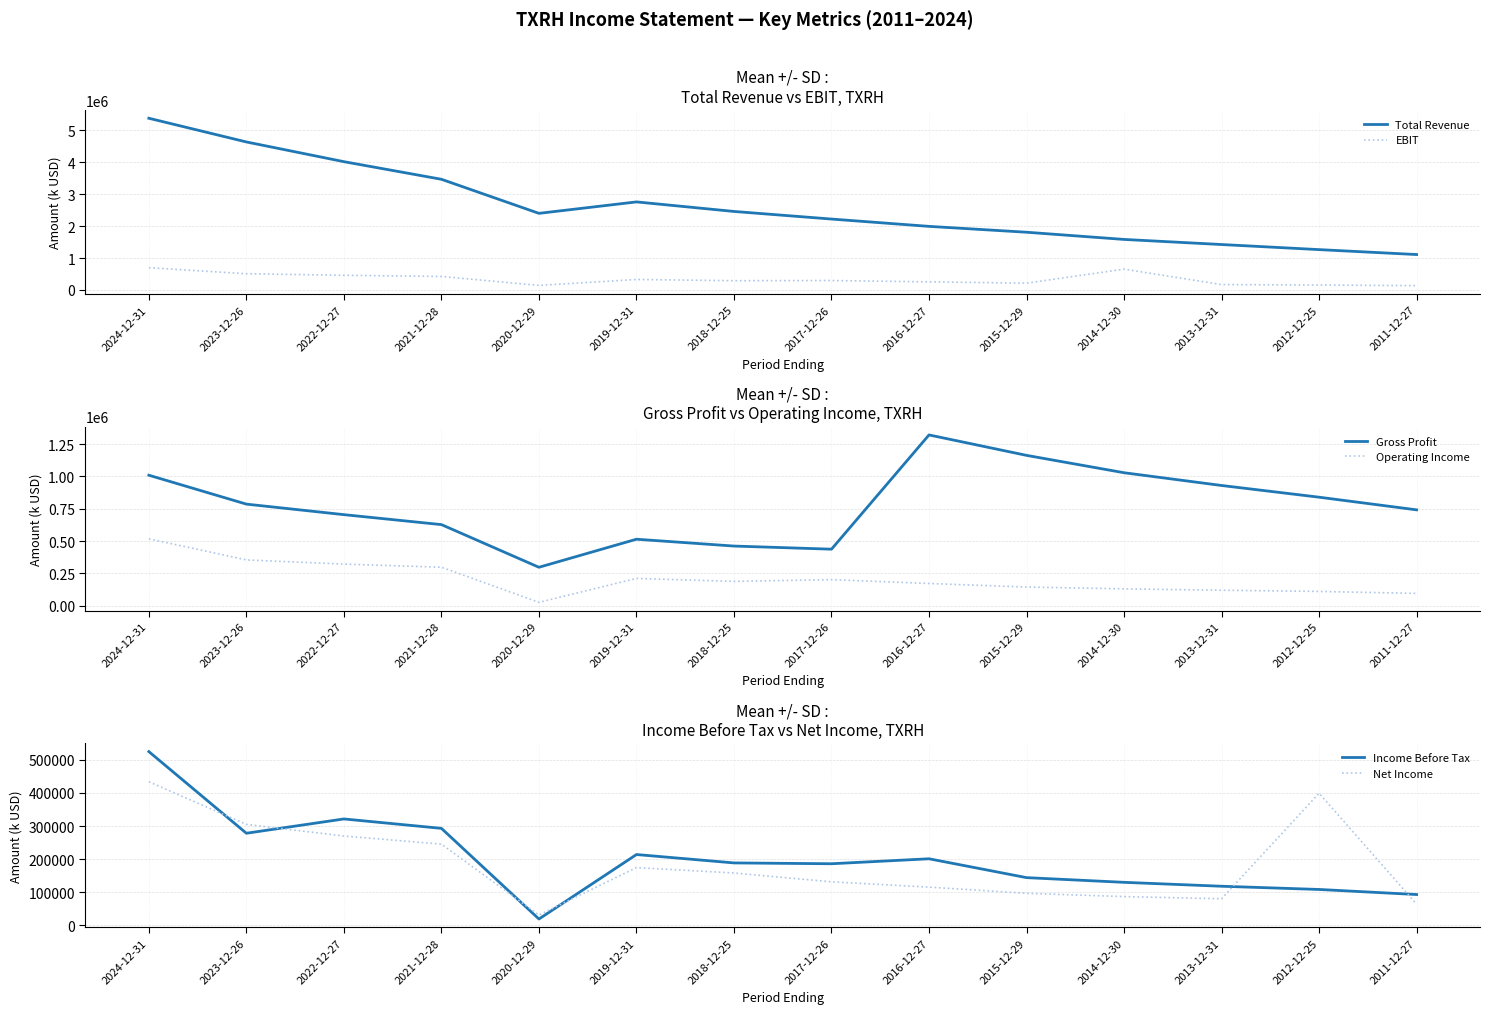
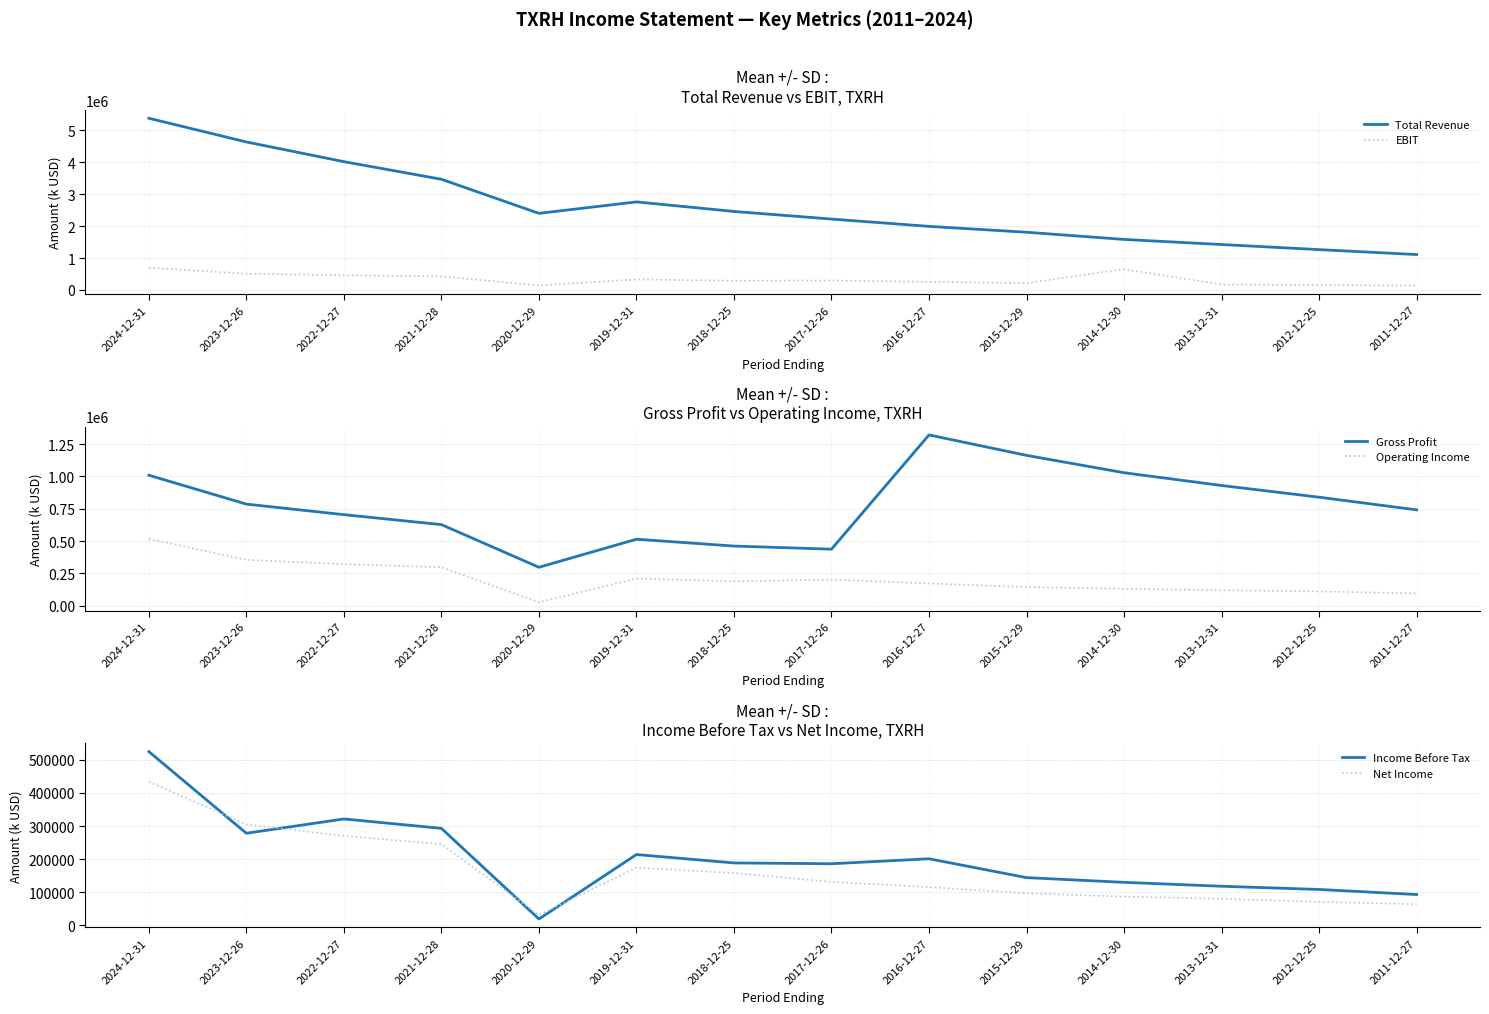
Mean +/- SD : Income Before Tax vs Net Income, TXRH, Net Income, 2012-12-25: 400000 -> 70000
